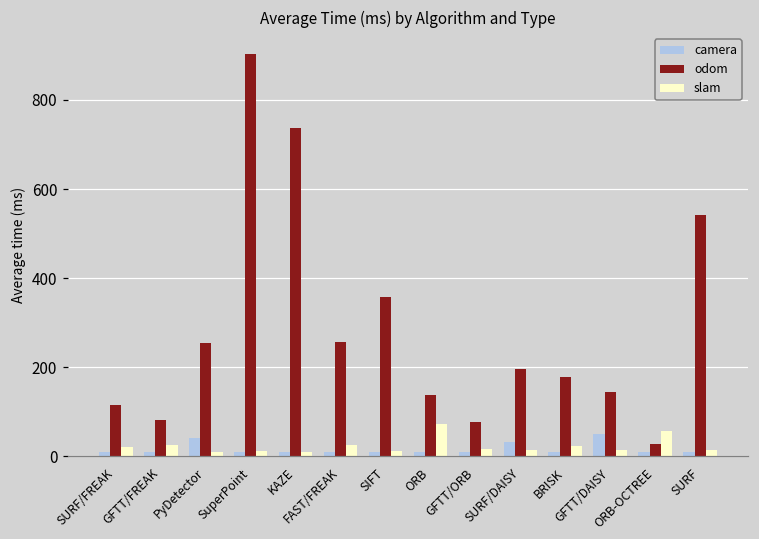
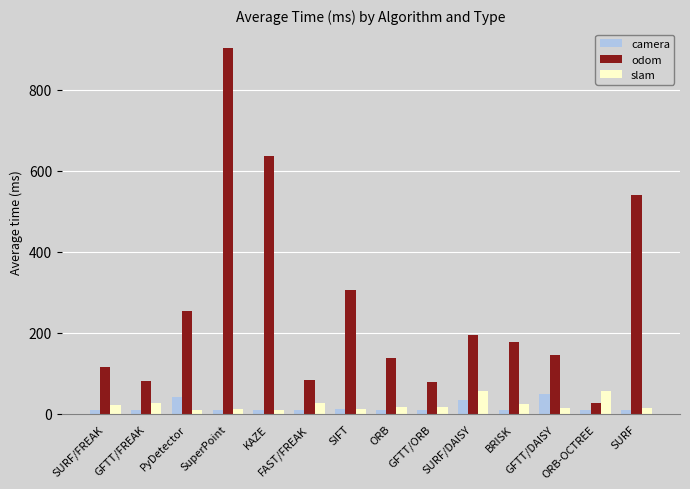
odom, KAZE: 740 -> 640
odom, FAST/FREAK: 260 -> 80
odom, SIFT: 360 -> 310
slam, ORB: 70 -> 20
slam, SURF/DAISY: 10 -> 60
